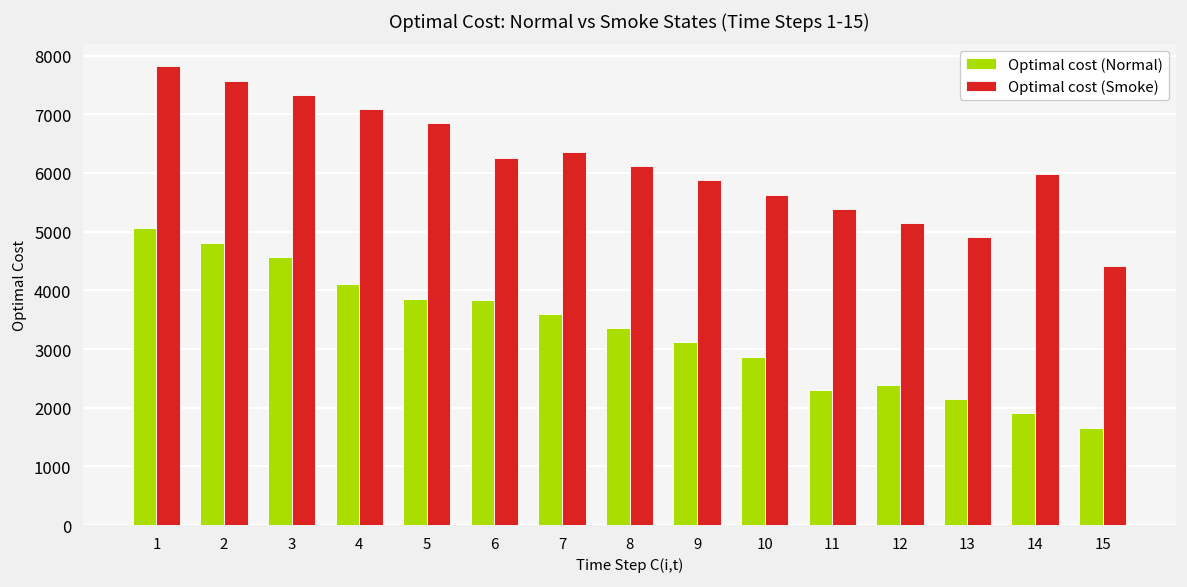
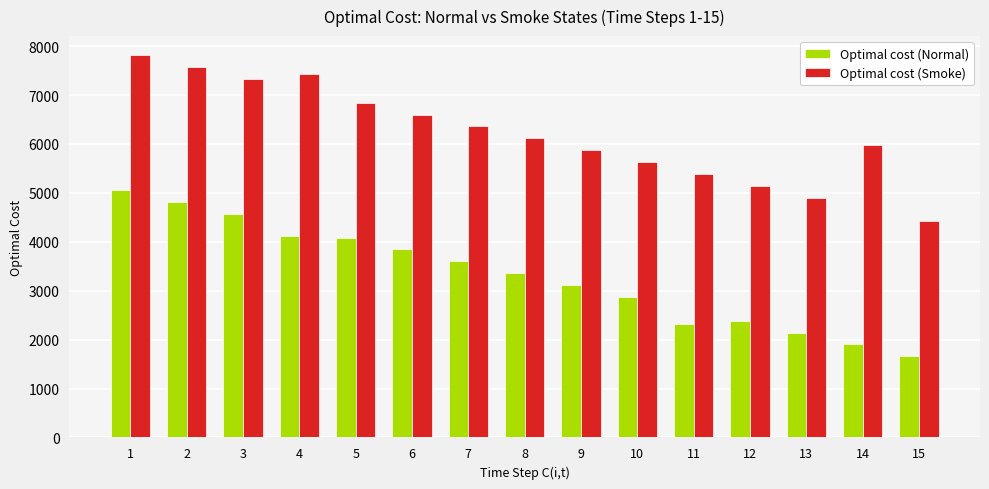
Optimal cost (Smoke), 4: 7100 -> 7400
Optimal cost (Normal), 5: 3800 -> 4100
Optimal cost (Smoke), 6: 6200 -> 6600
